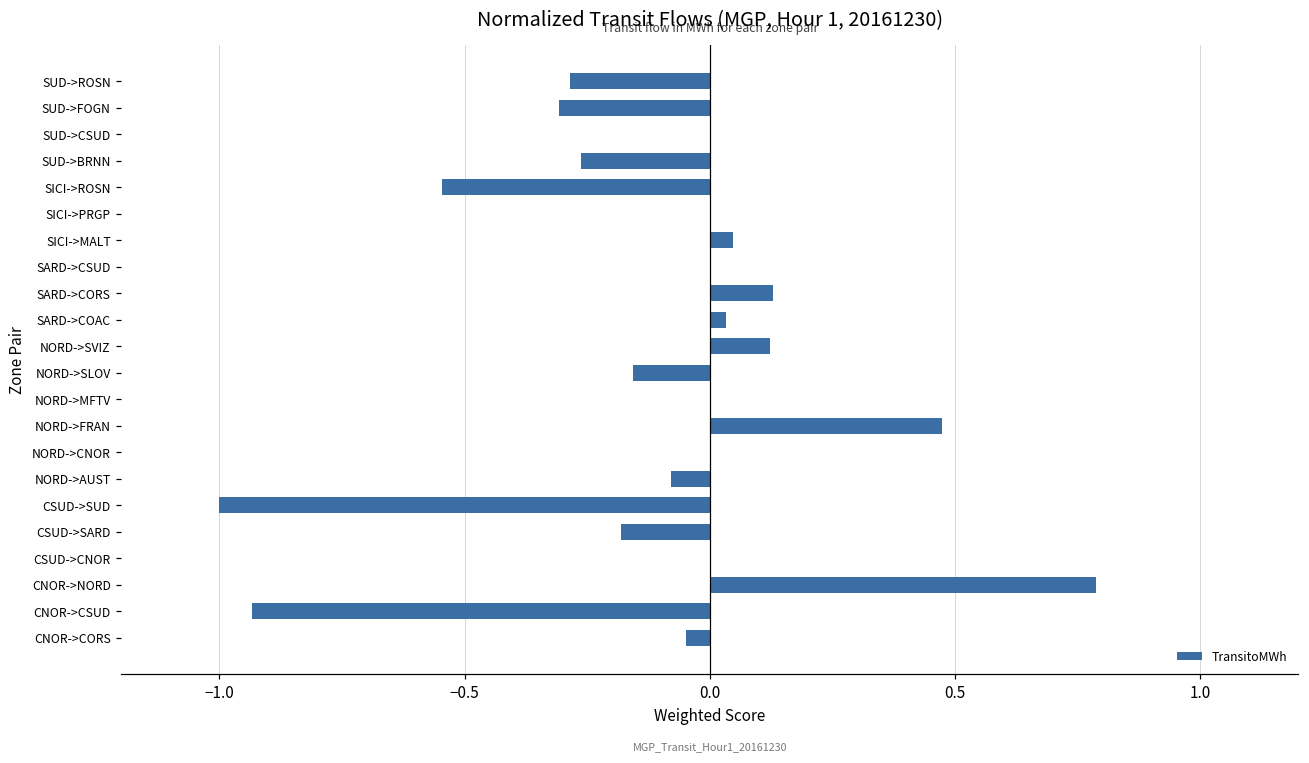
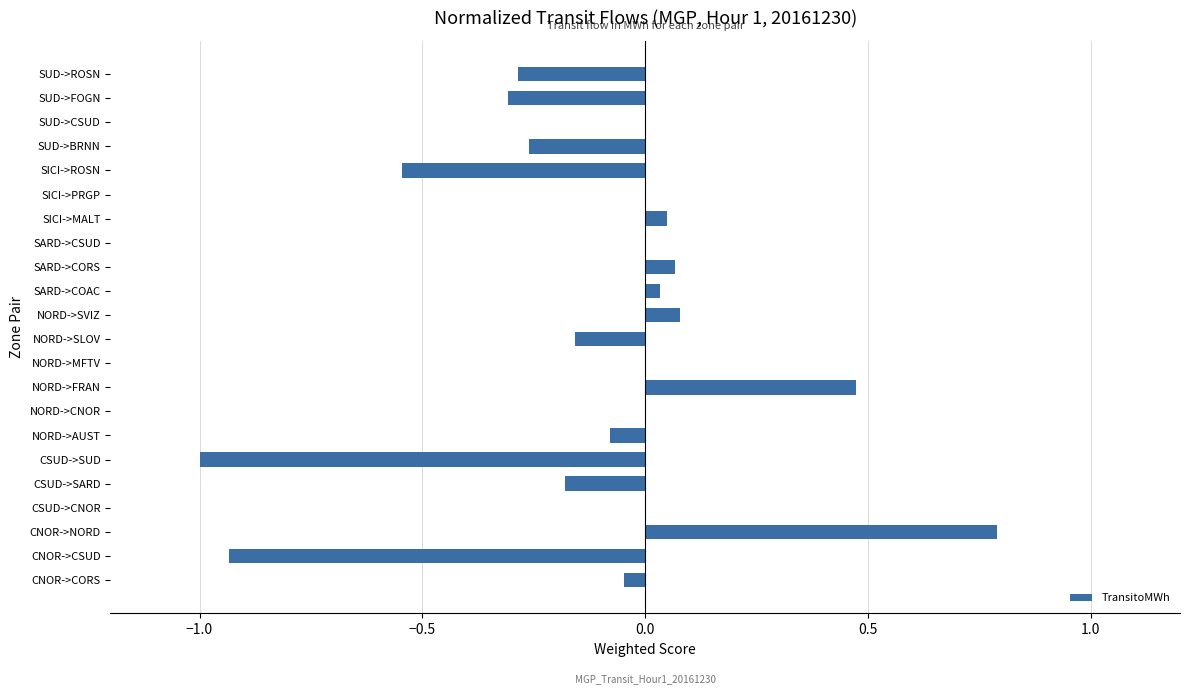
SARD->CORS: 0.13 -> 0.07
NORD->SVIZ: 0.12 -> 0.08
